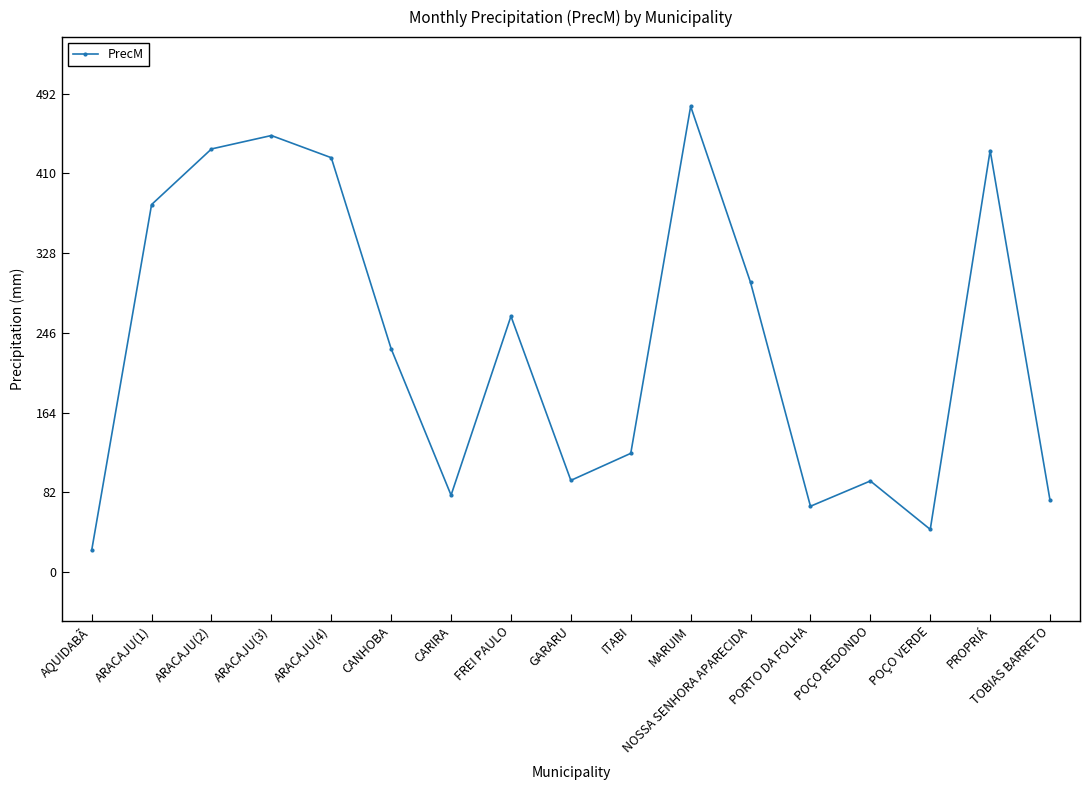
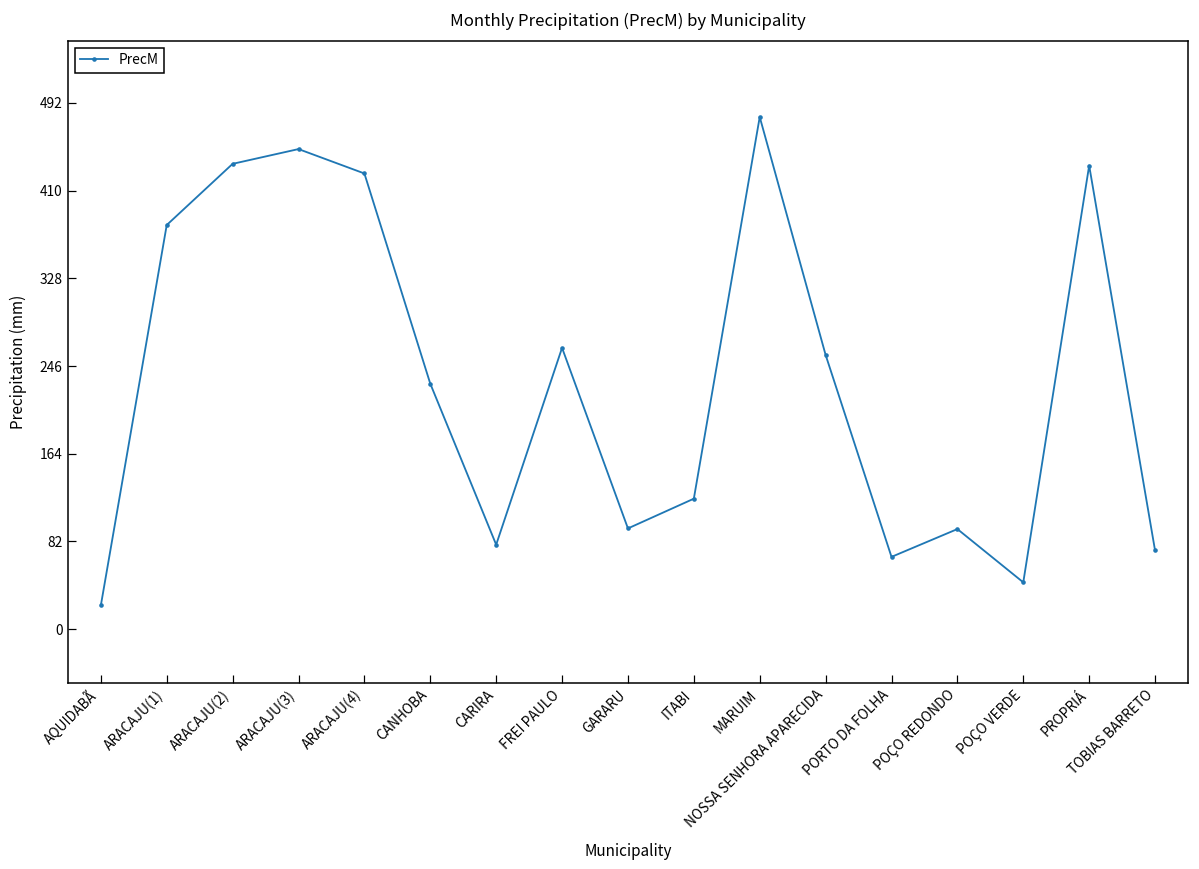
NOSSA SENHORA APARECIDA: 300 -> 260
